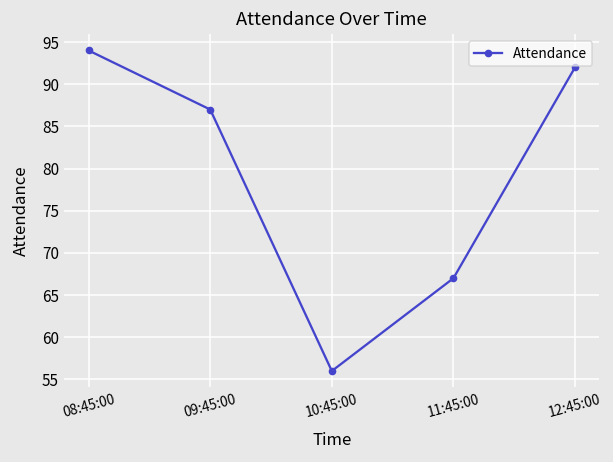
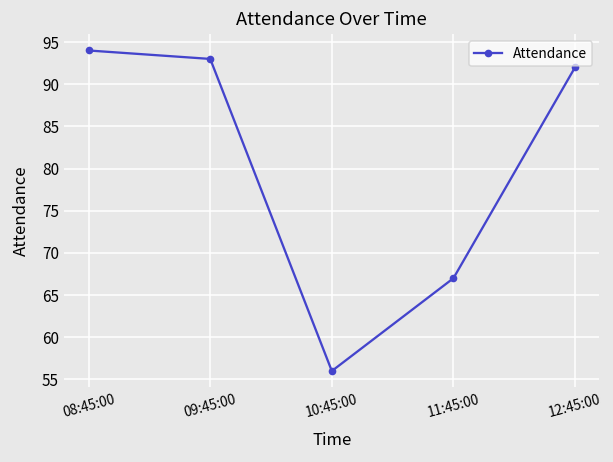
09:45:00: 87 -> 93
